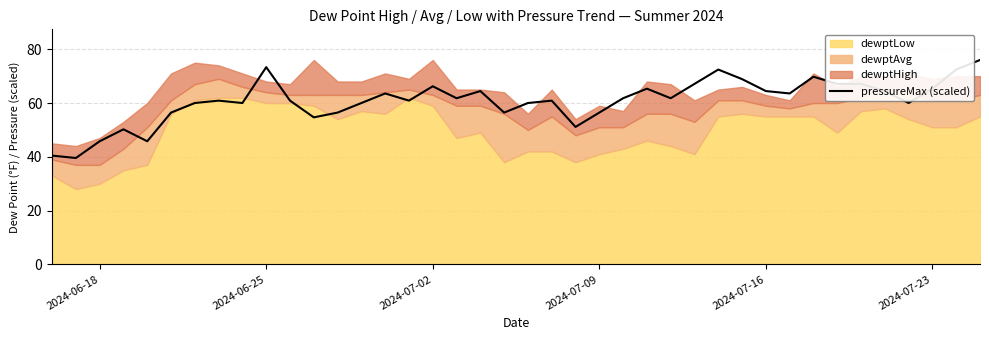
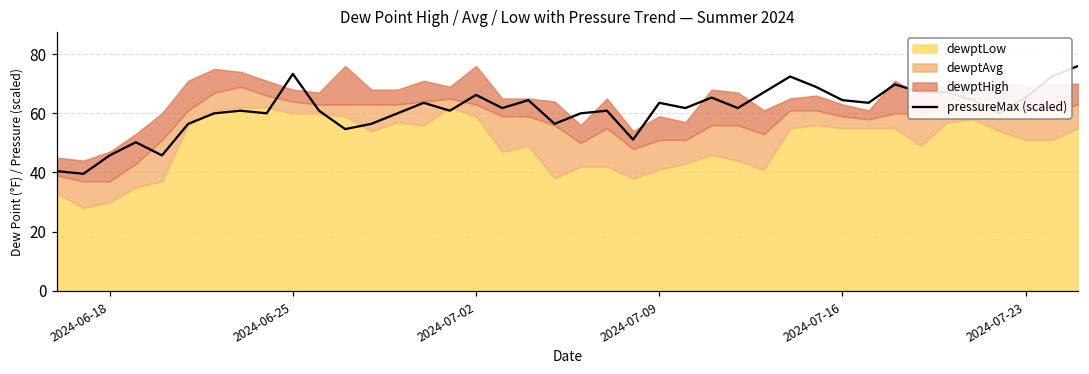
pressureMax (scaled), 2024-07-09: 56 -> 64
